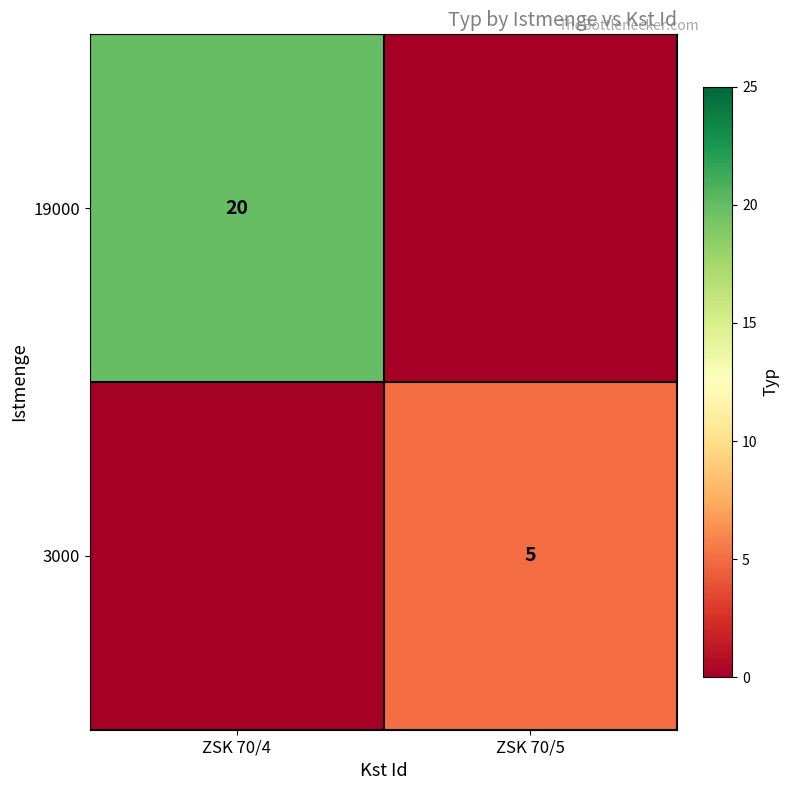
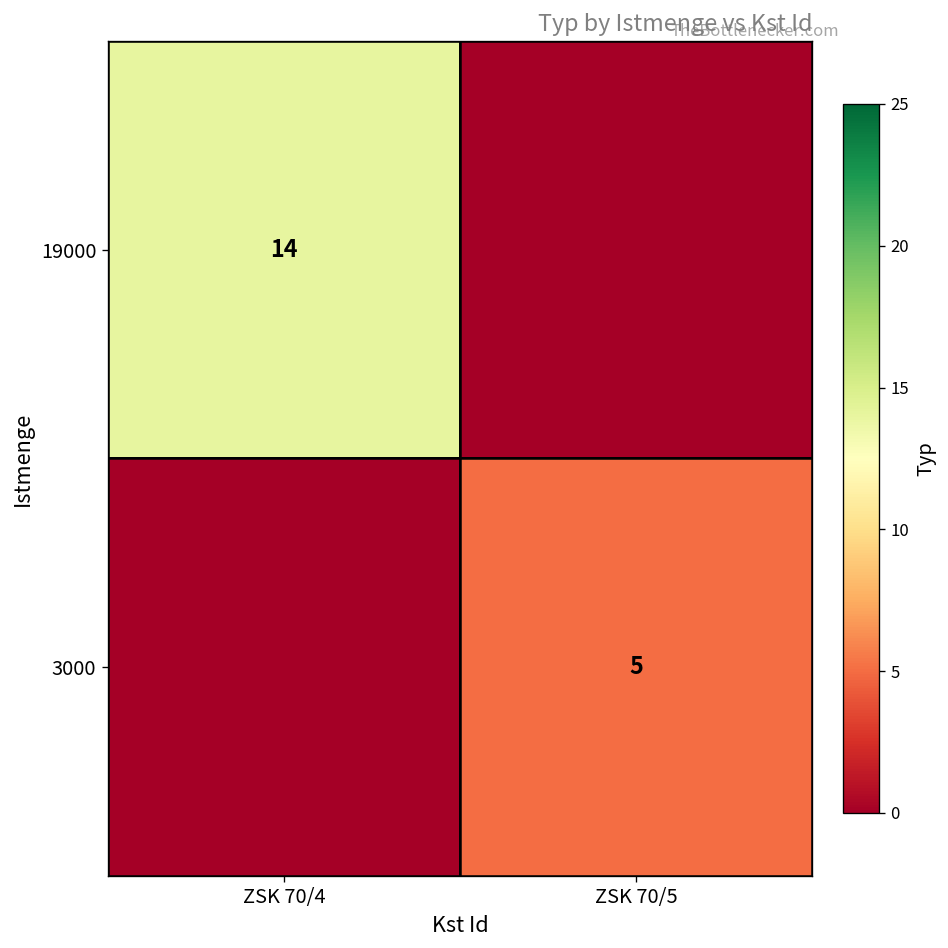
19000, ZSK 70/4: 20 -> 14
